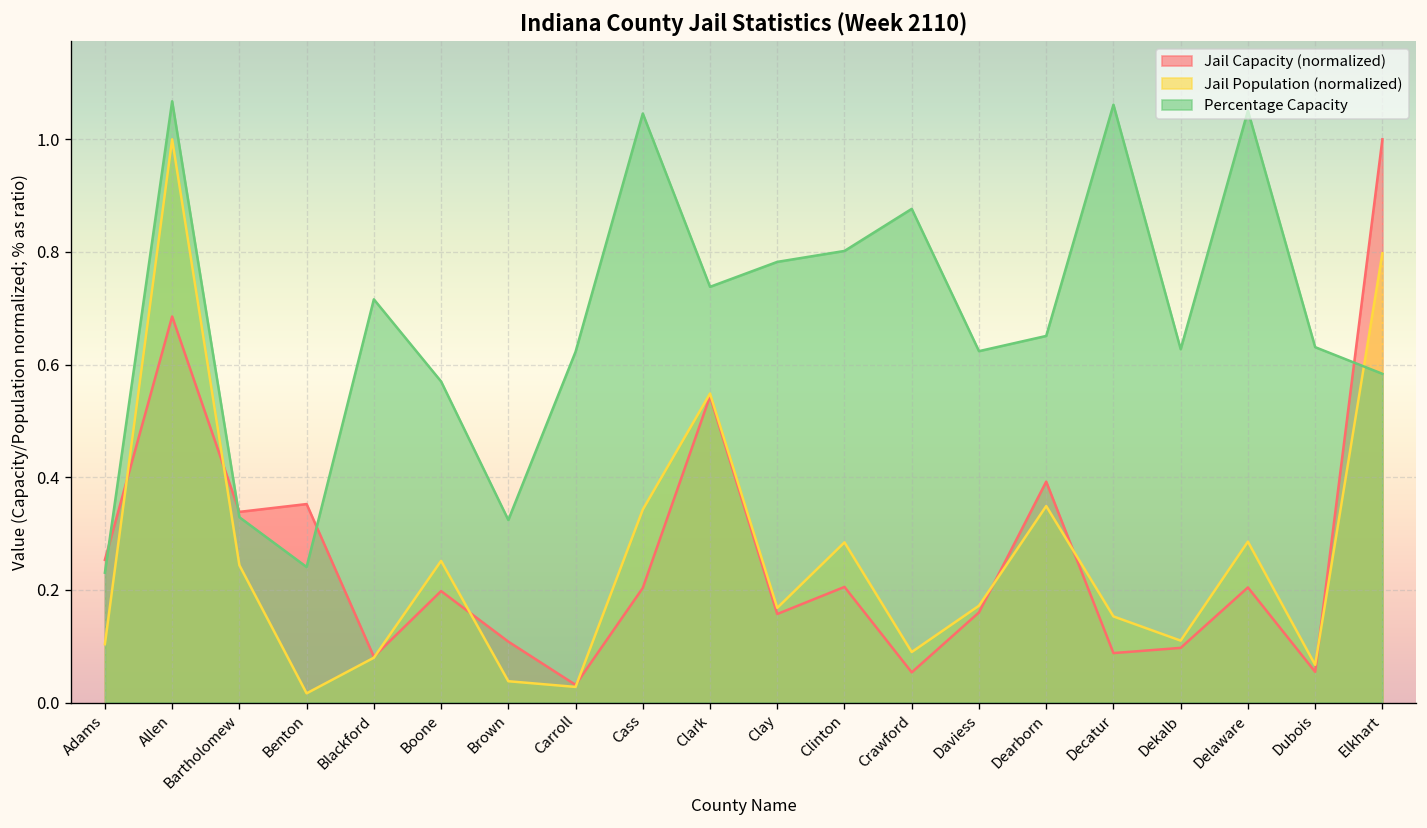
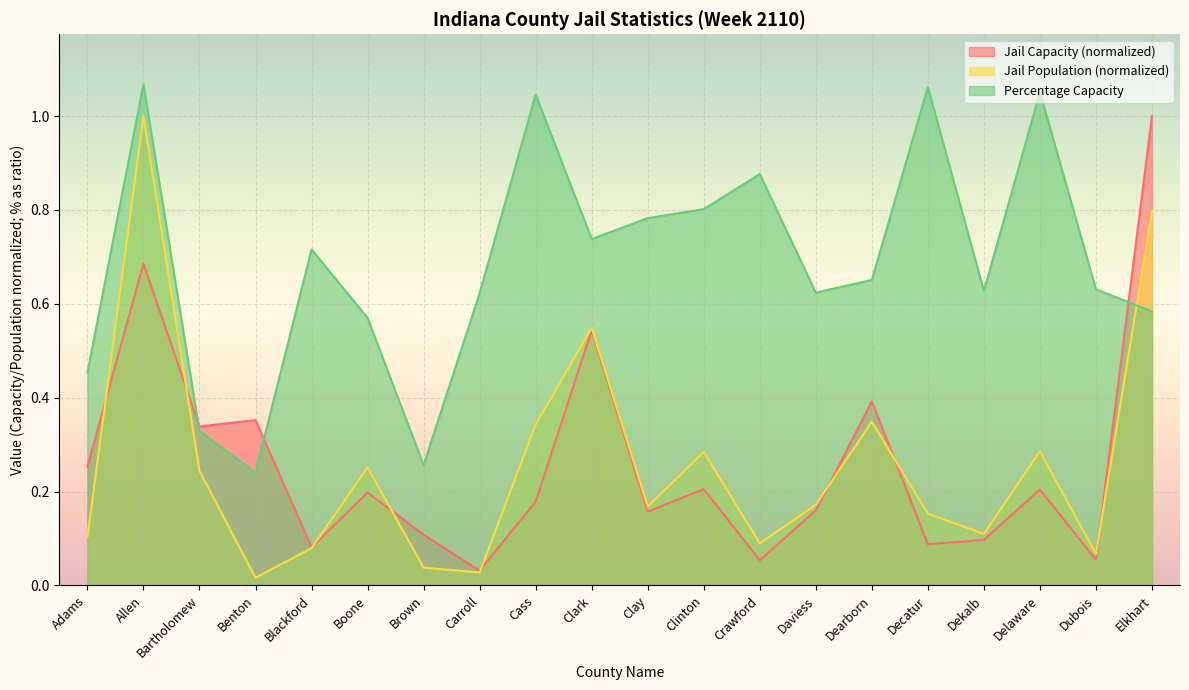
Percentage Capacity, Adams: 0.23 -> 0.45
Percentage Capacity, Brown: 0.32 -> 0.26
Jail Capacity (normalized), Cass: 0.20 -> 0.18
